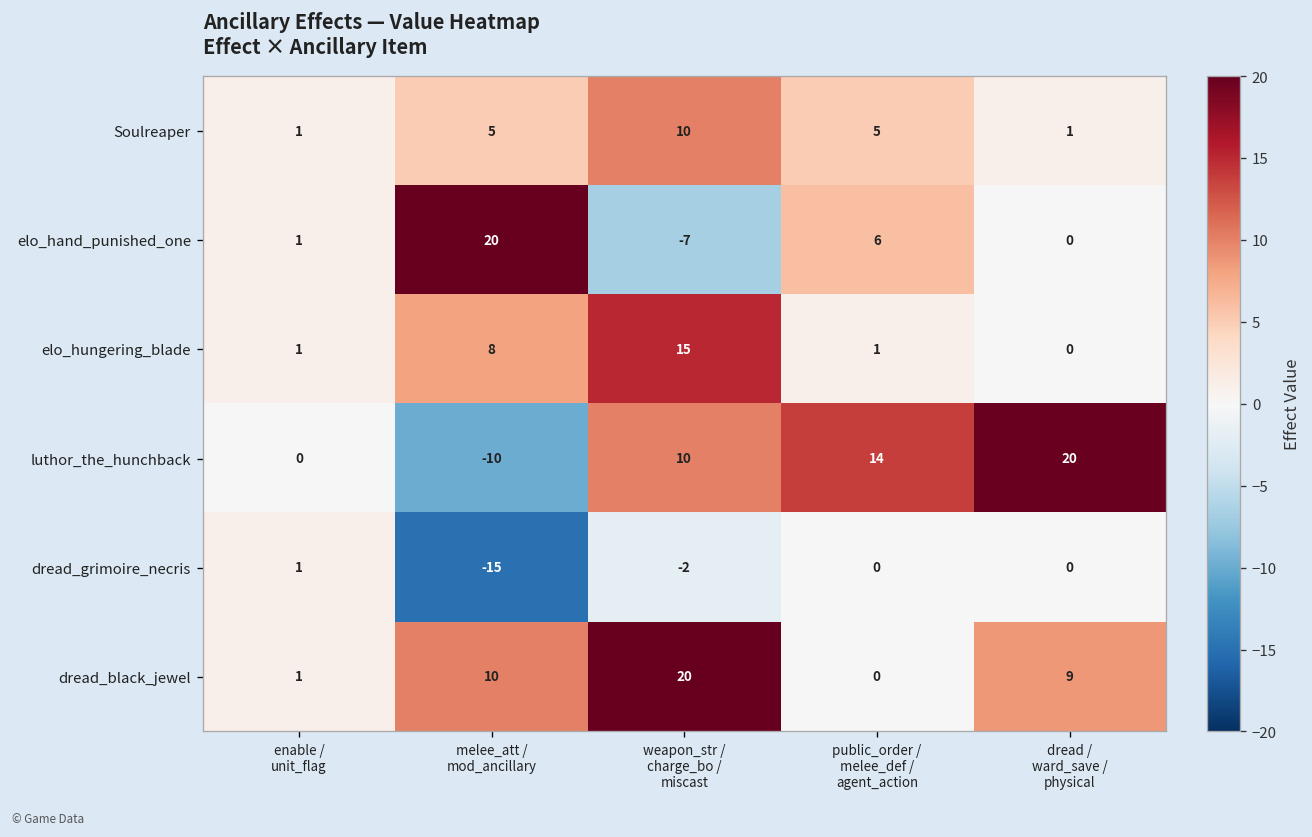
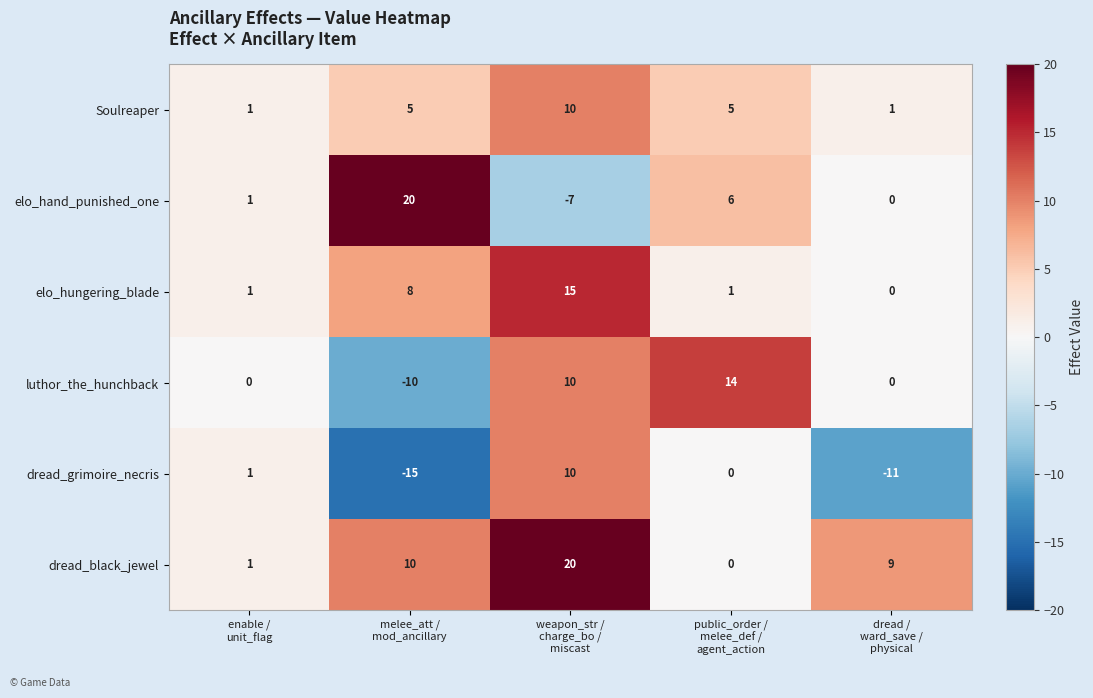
luthor_the_hunchback, dread / ward_save / physical: 20 -> 0
dread_grimoire_necris, weapon_str / charge_bo / miscast: -2 -> 10
dread_grimoire_necris, dread / ward_save / physical: 0 -> -11
